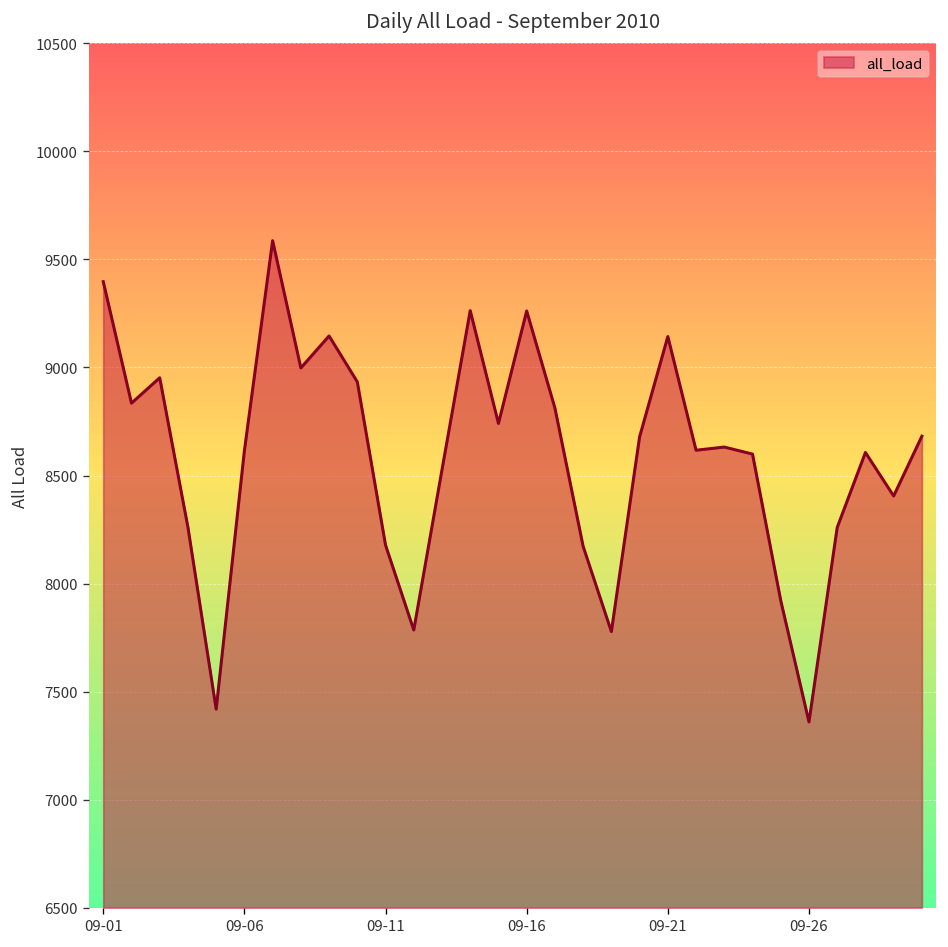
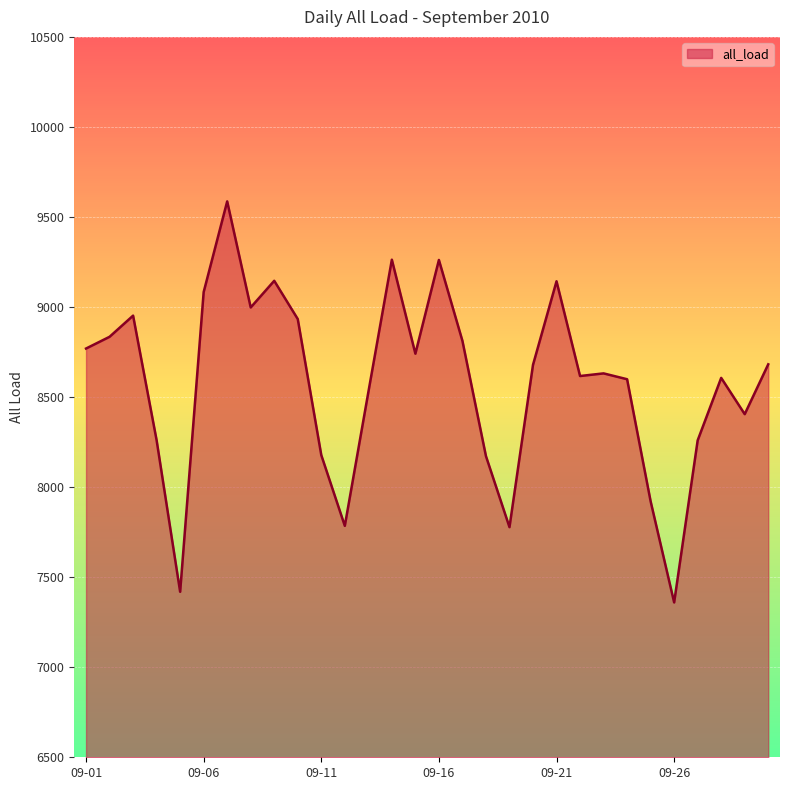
09-01: 9400 -> 8770
09-06: 8620 -> 9080
